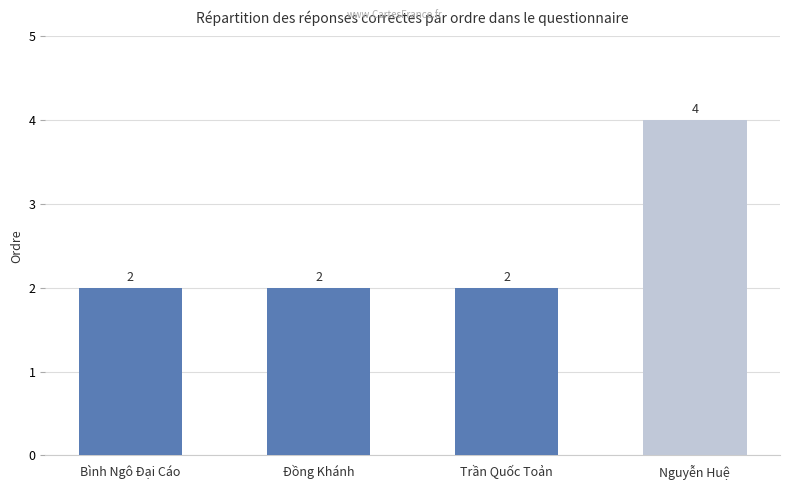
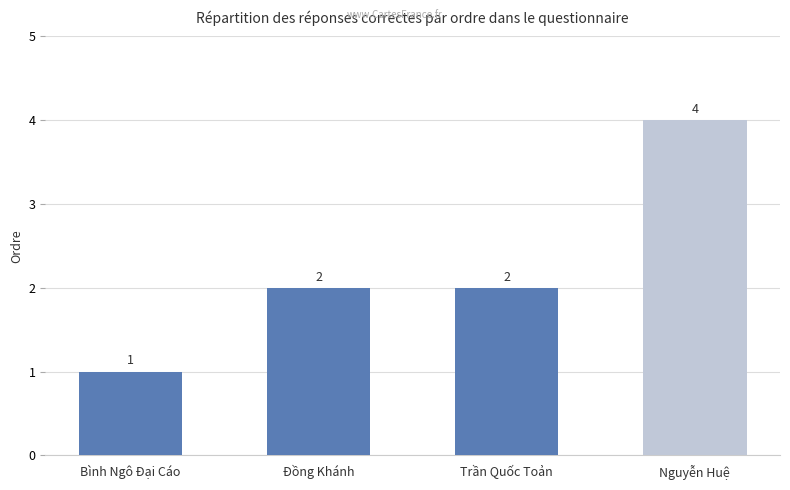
Bình Ngô Đại Cáo: 2 -> 1
